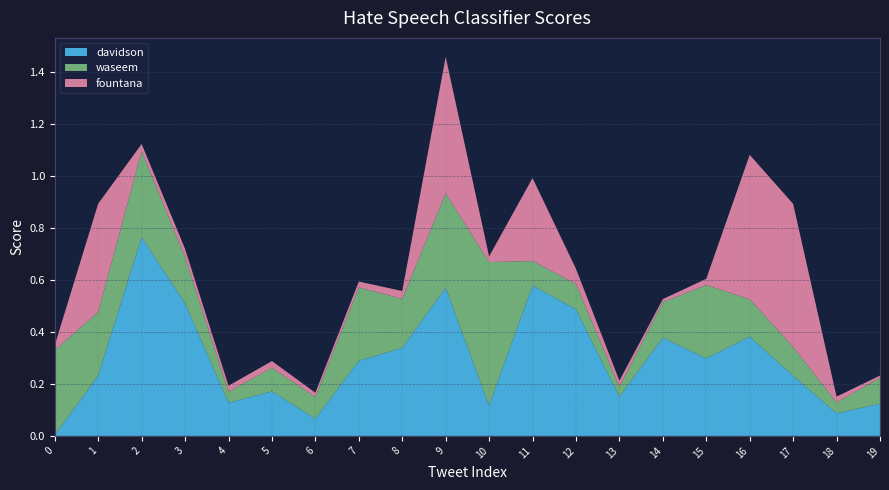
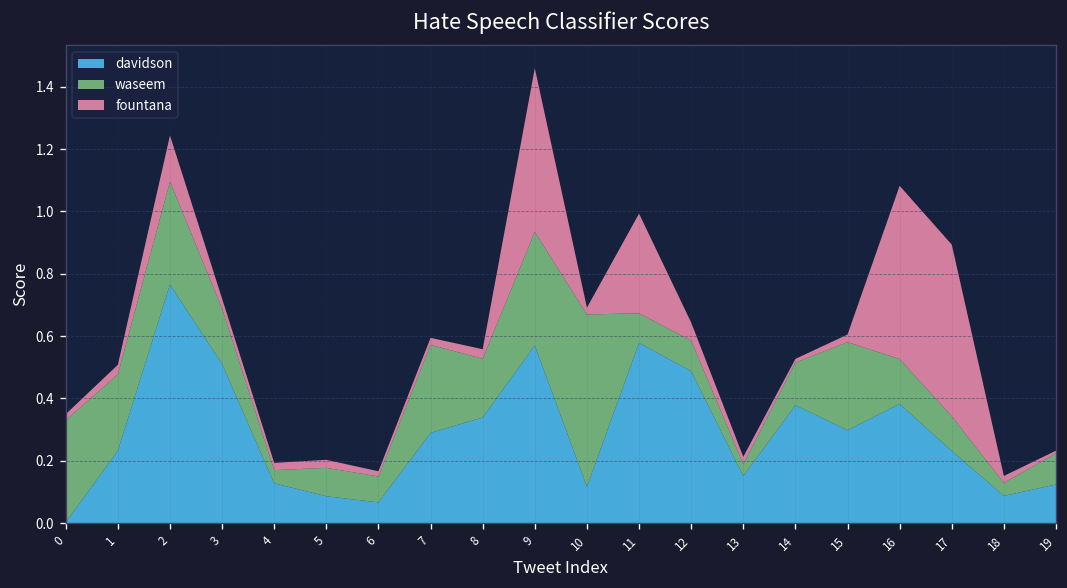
fountana, 1: 0.42 -> 0.03
fountana, 2: 0.03 -> 0.15
davidson, 5: 0.17 -> 0.09
